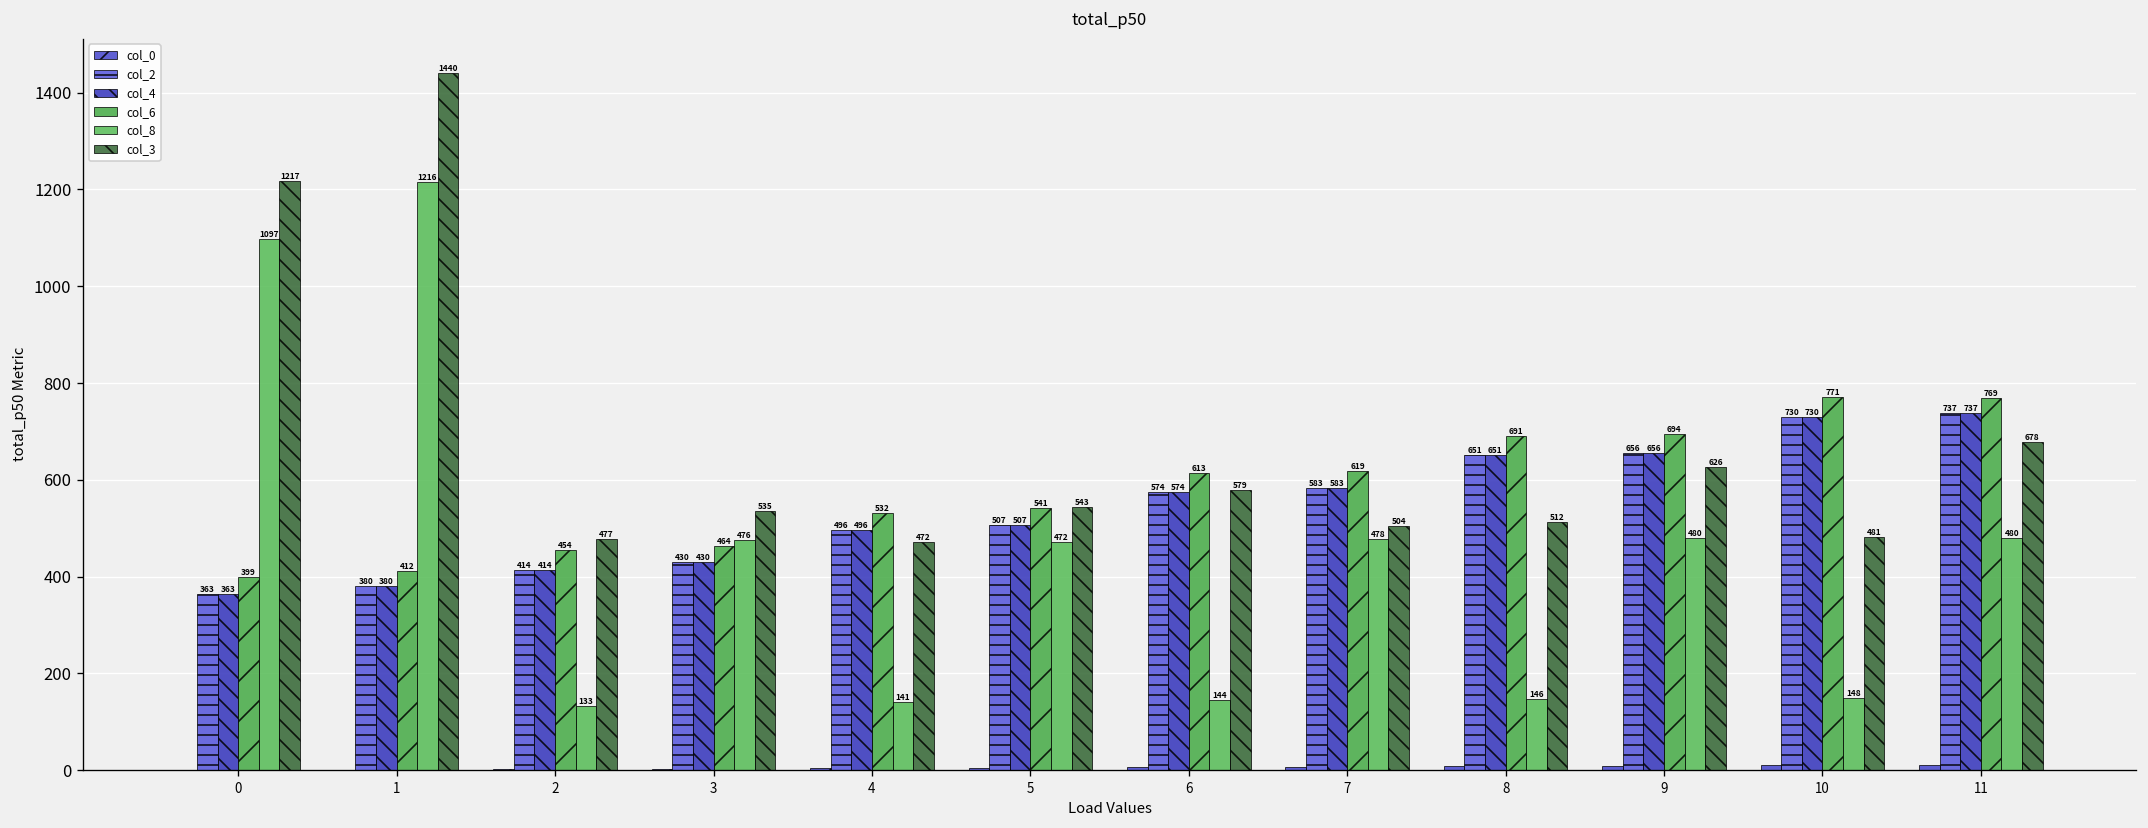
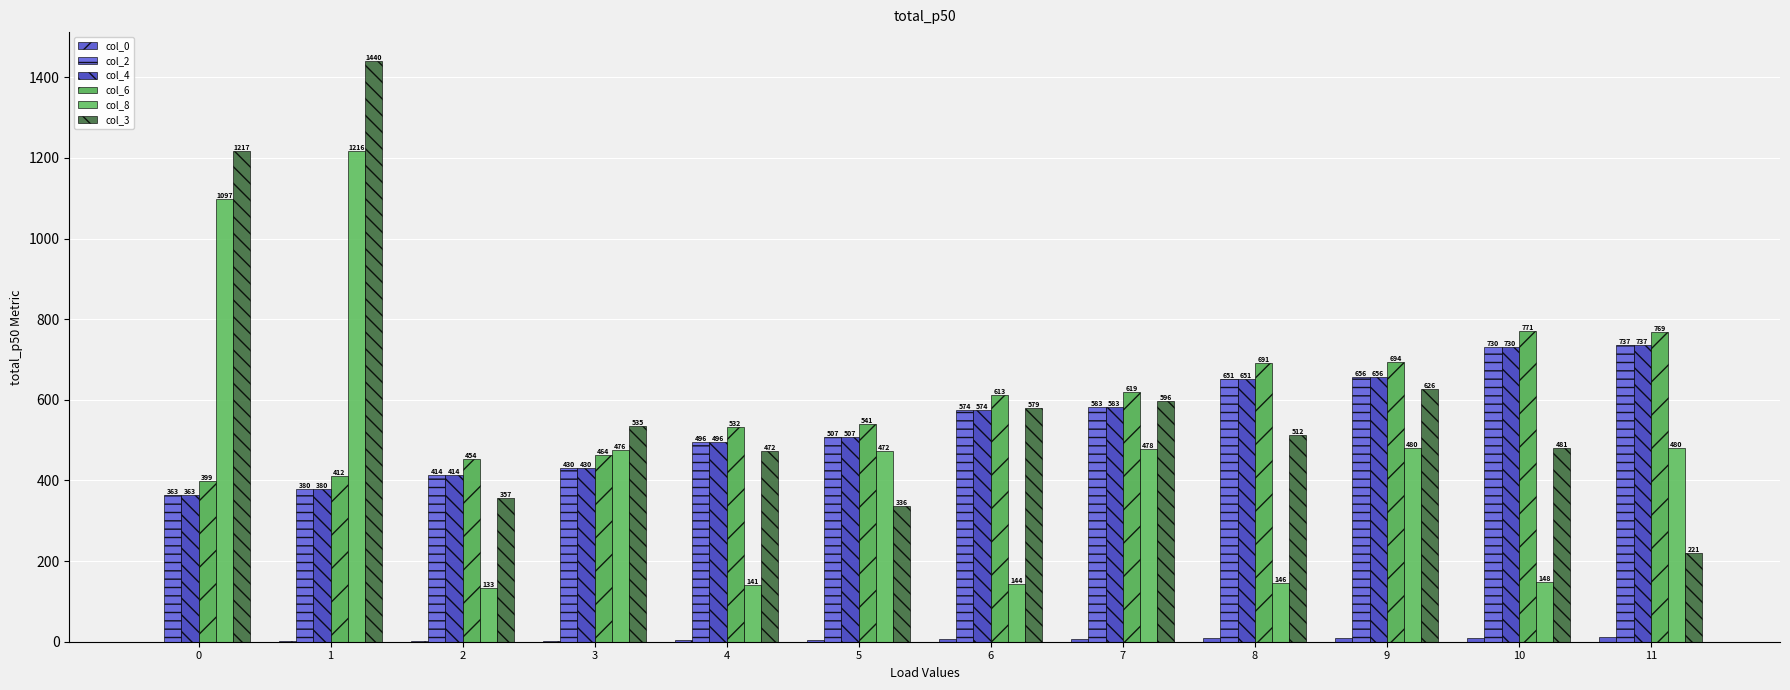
col_3, 2: 477 -> 357
col_3, 5: 543 -> 336
col_3, 7: 504 -> 596
col_3, 11: 678 -> 221
